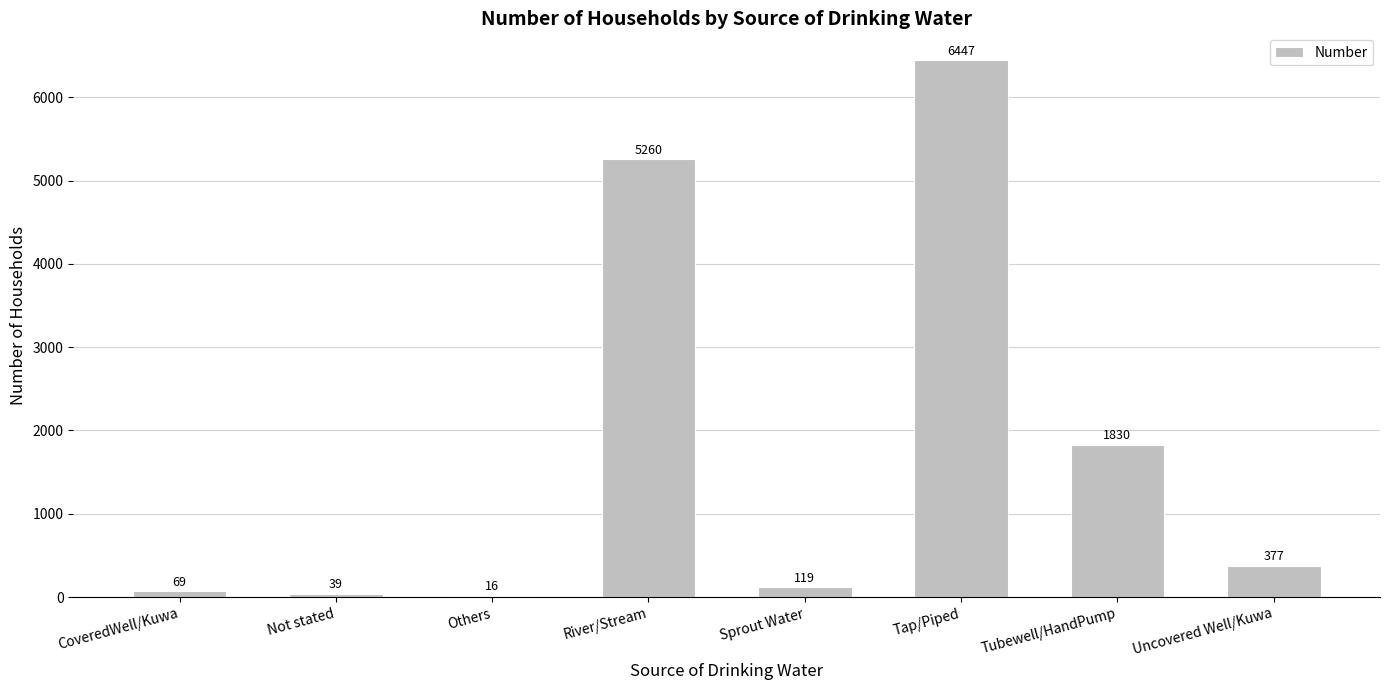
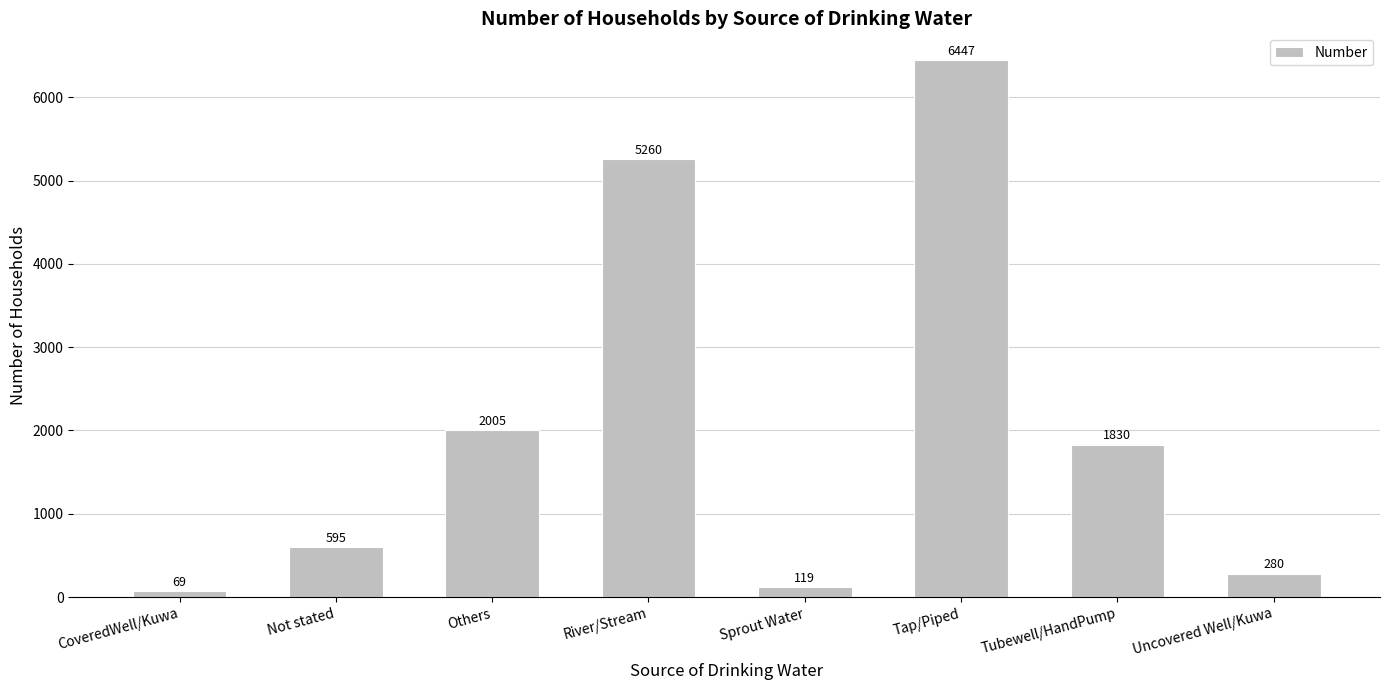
Not stated: 39 -> 595
Others: 16 -> 2005
Uncovered Well/Kuwa: 377 -> 280
